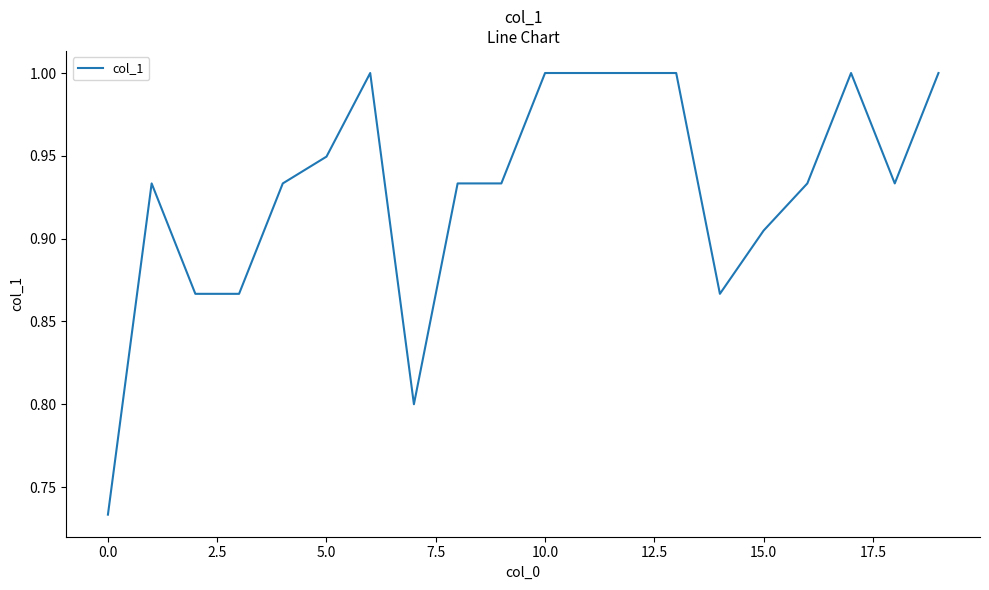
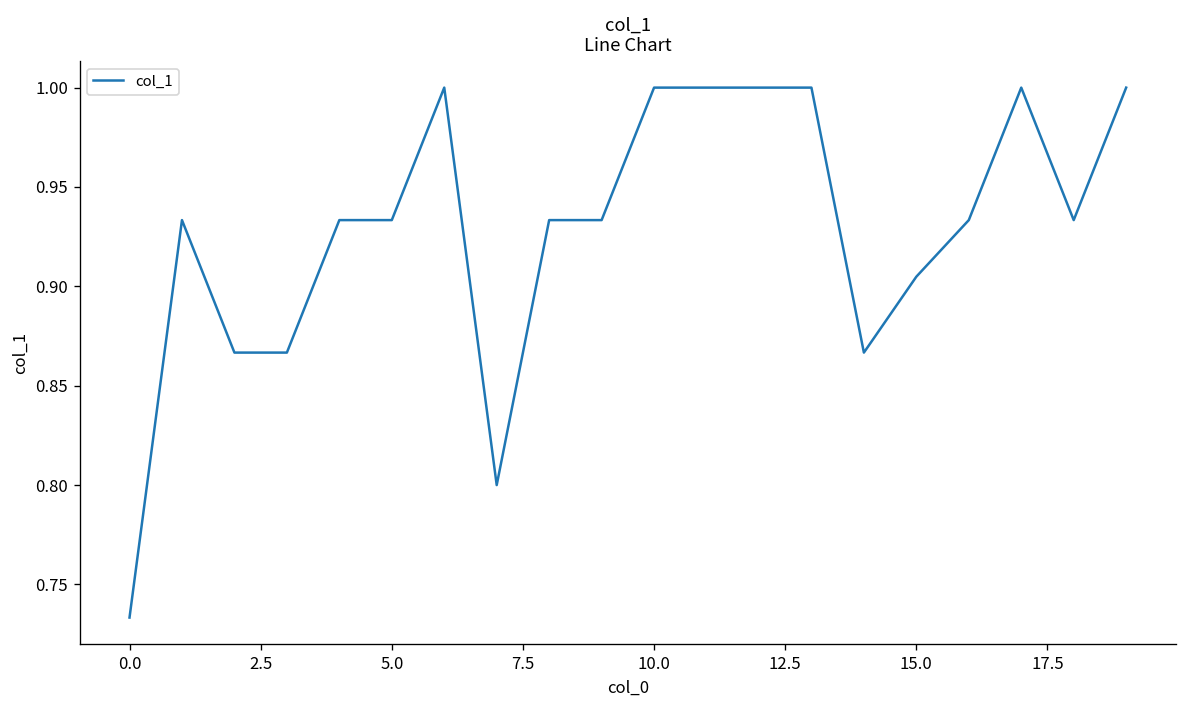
5.0: 0.950 -> 0.933
